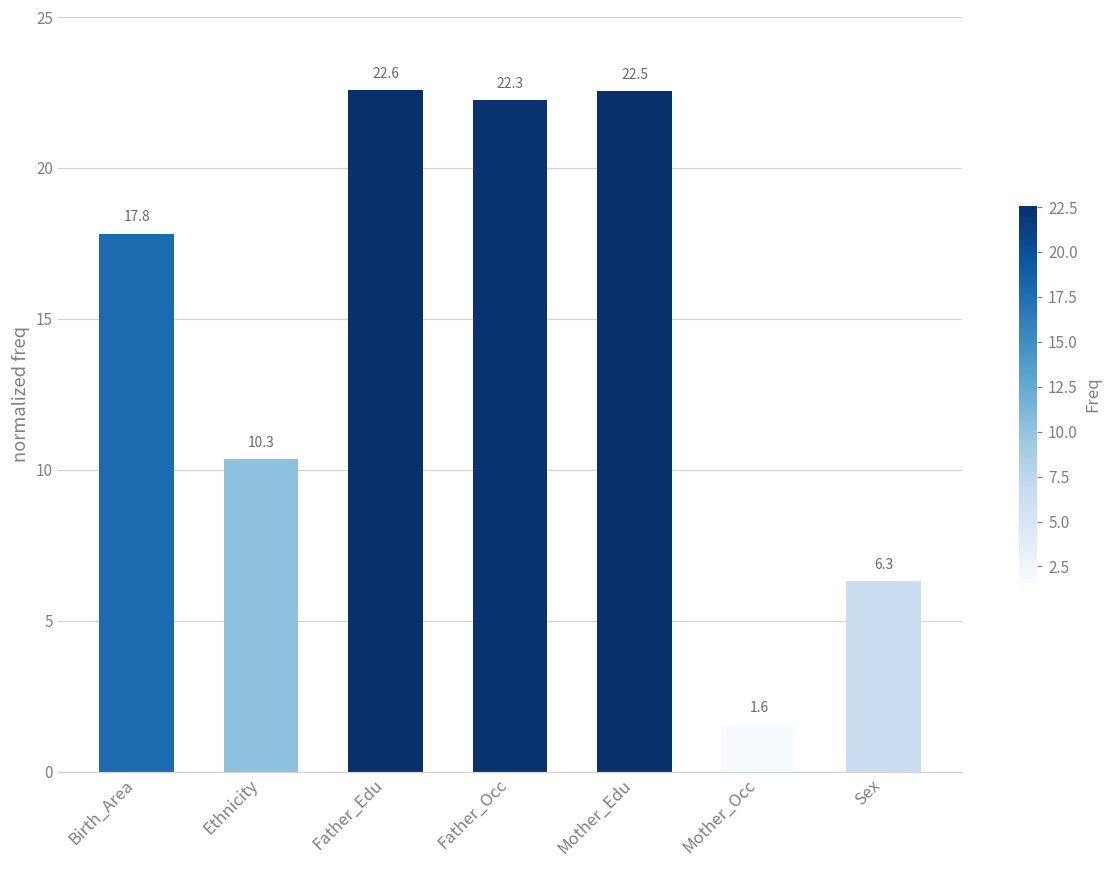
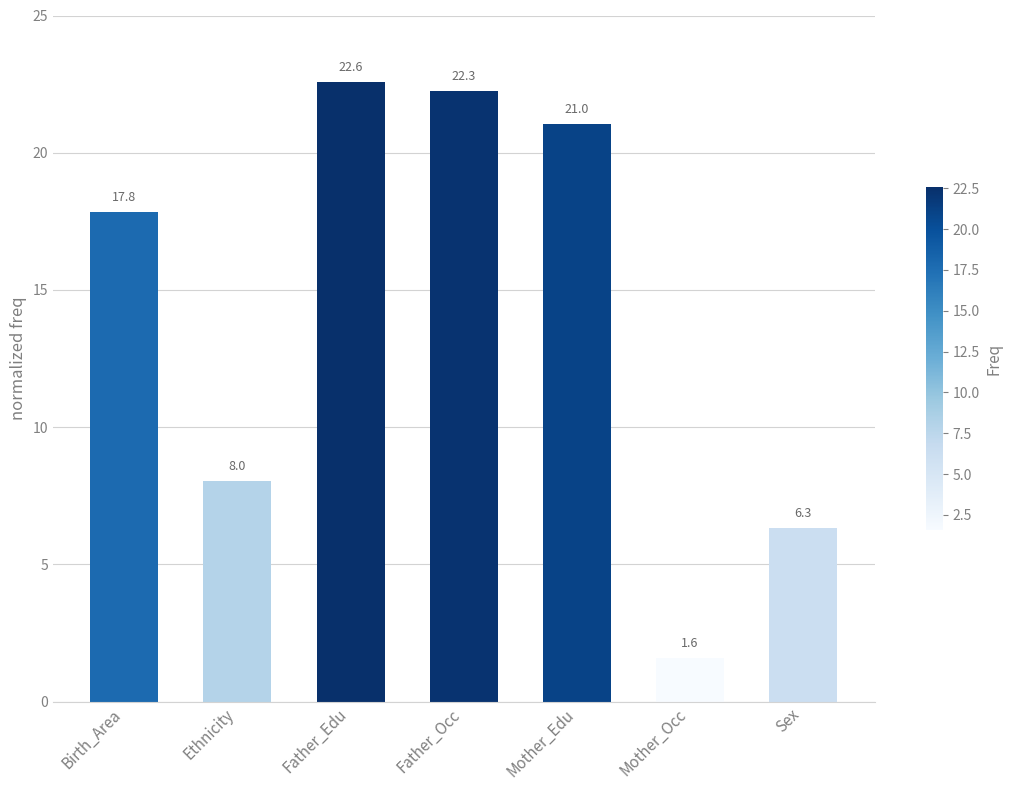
Ethnicity: 10.3 -> 8.0
Mother_Edu: 22.5 -> 21.0
